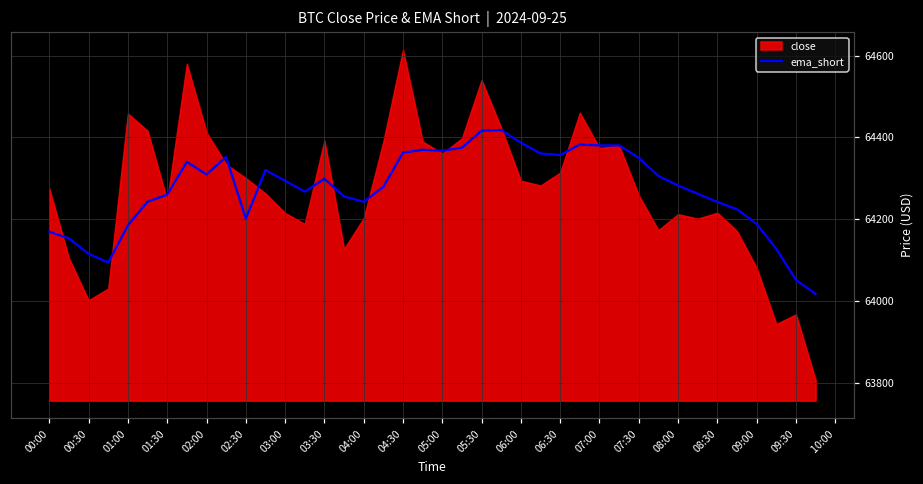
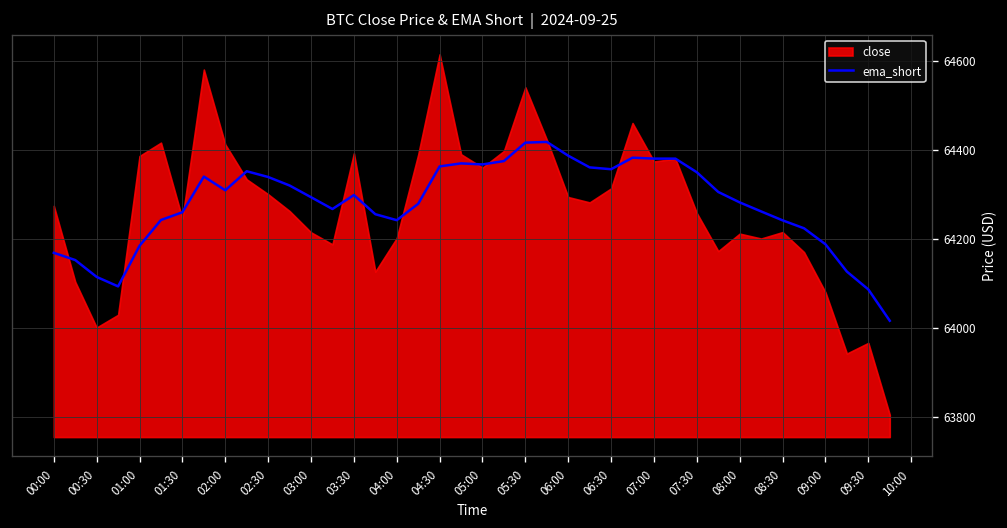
close, 01:00: 64460 -> 64390
ema_short, 02:30: 64200 -> 64340
ema_short, 09:30: 64050 -> 64090
